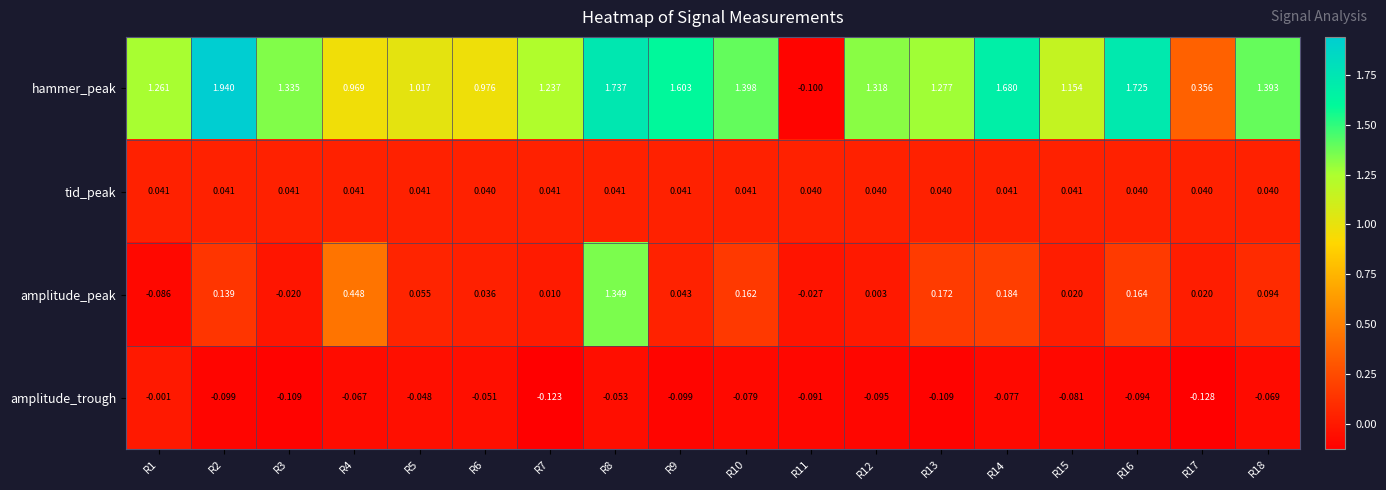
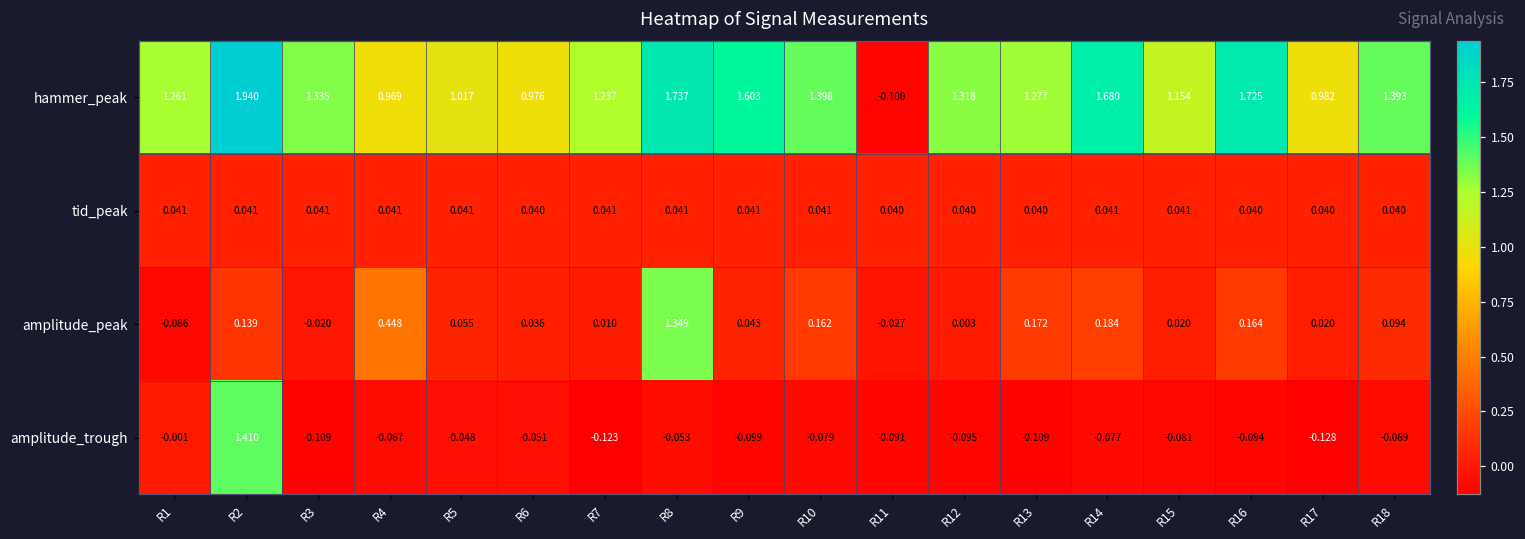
hammer_peak, R17: 0.356 -> 0.982
amplitude_trough, R2: -0.099 -> 1.410
